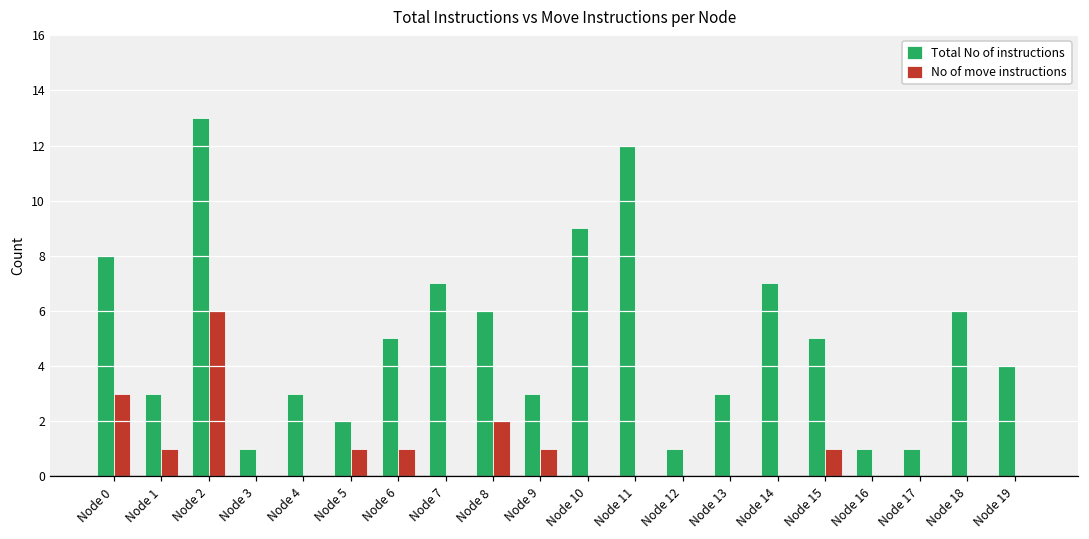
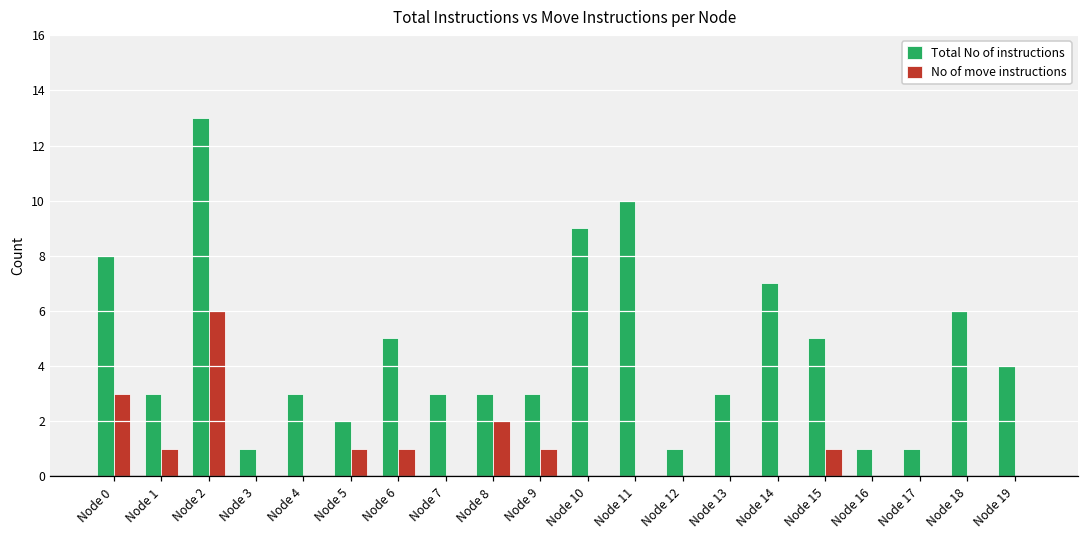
Total No of instructions, Node 7: 7 -> 3
Total No of instructions, Node 8: 6 -> 3
Total No of instructions, Node 11: 12 -> 10
